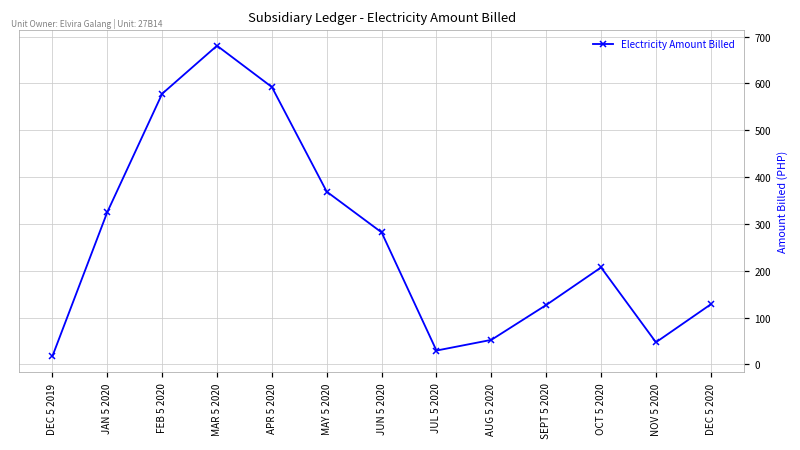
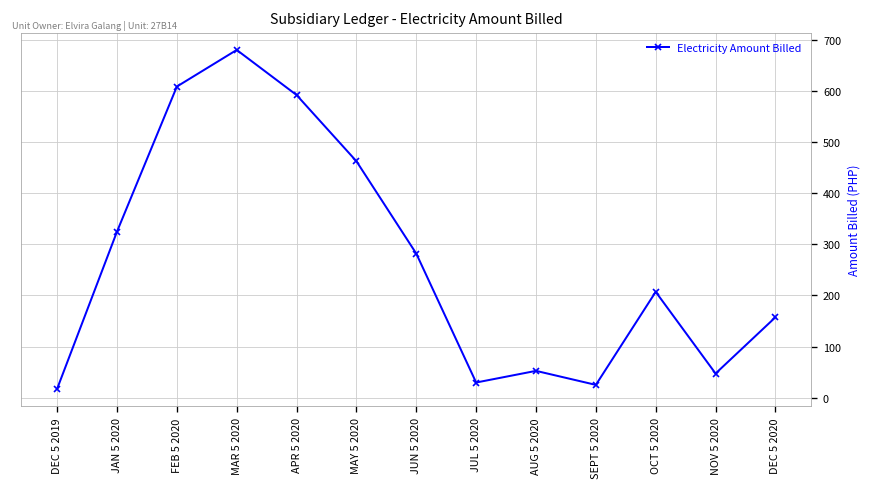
FEB 5 2020: 580 -> 610
MAY 5 2020: 370 -> 460
SEPT 5 2020: 130 -> 20
DEC 5 2020: 130 -> 160
